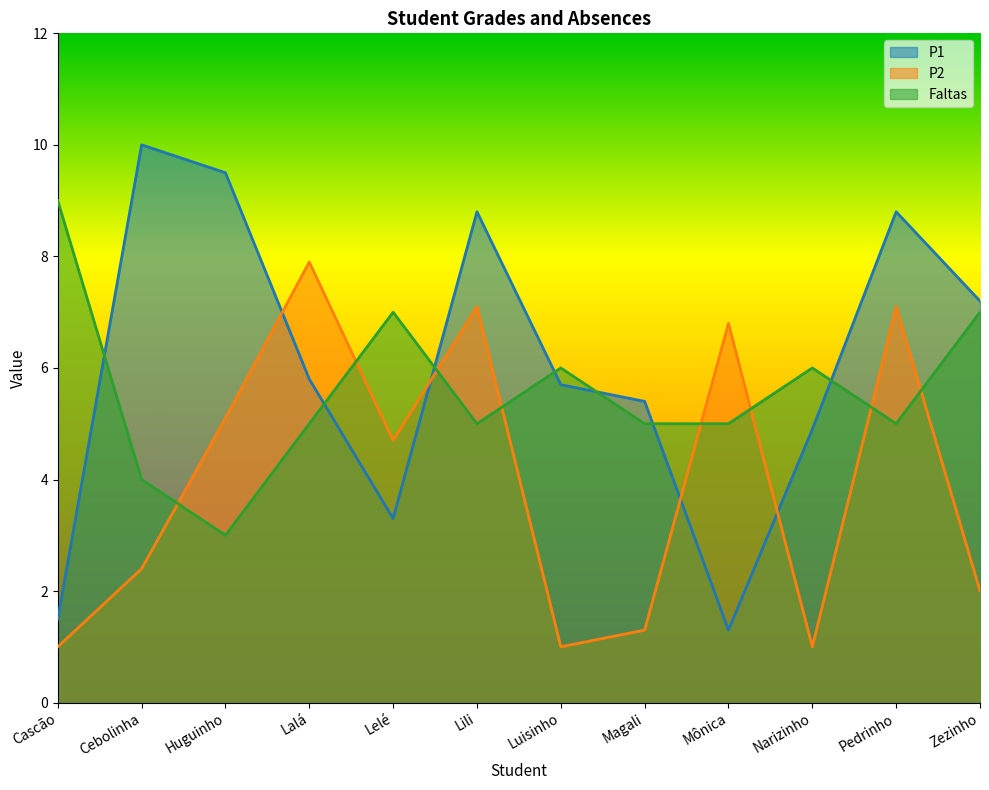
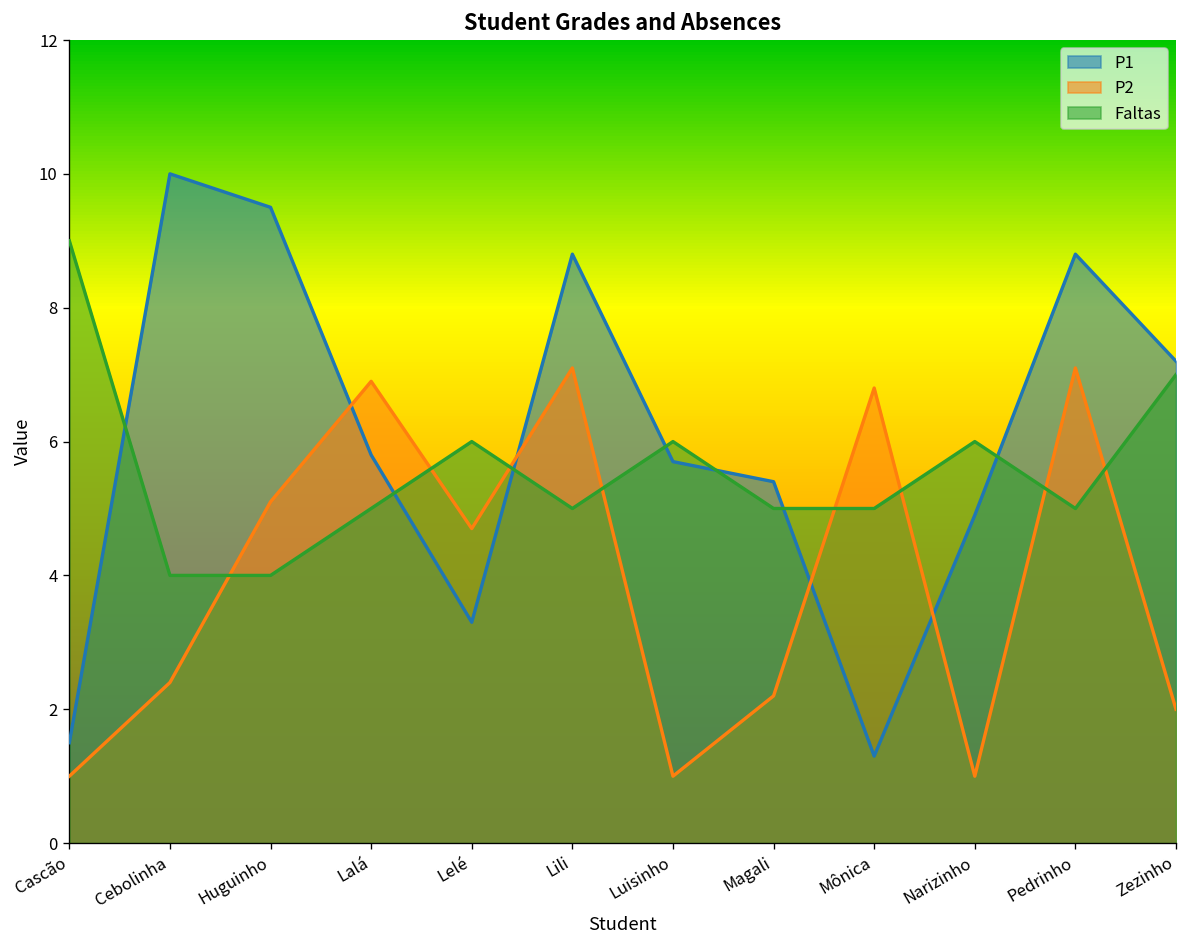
Faltas, Huguinho: 3 -> 4
P2, Lalá: 7.9 -> 6.9
Faltas, Lelé: 7 -> 6
P2, Magali: 1.3 -> 2.2
